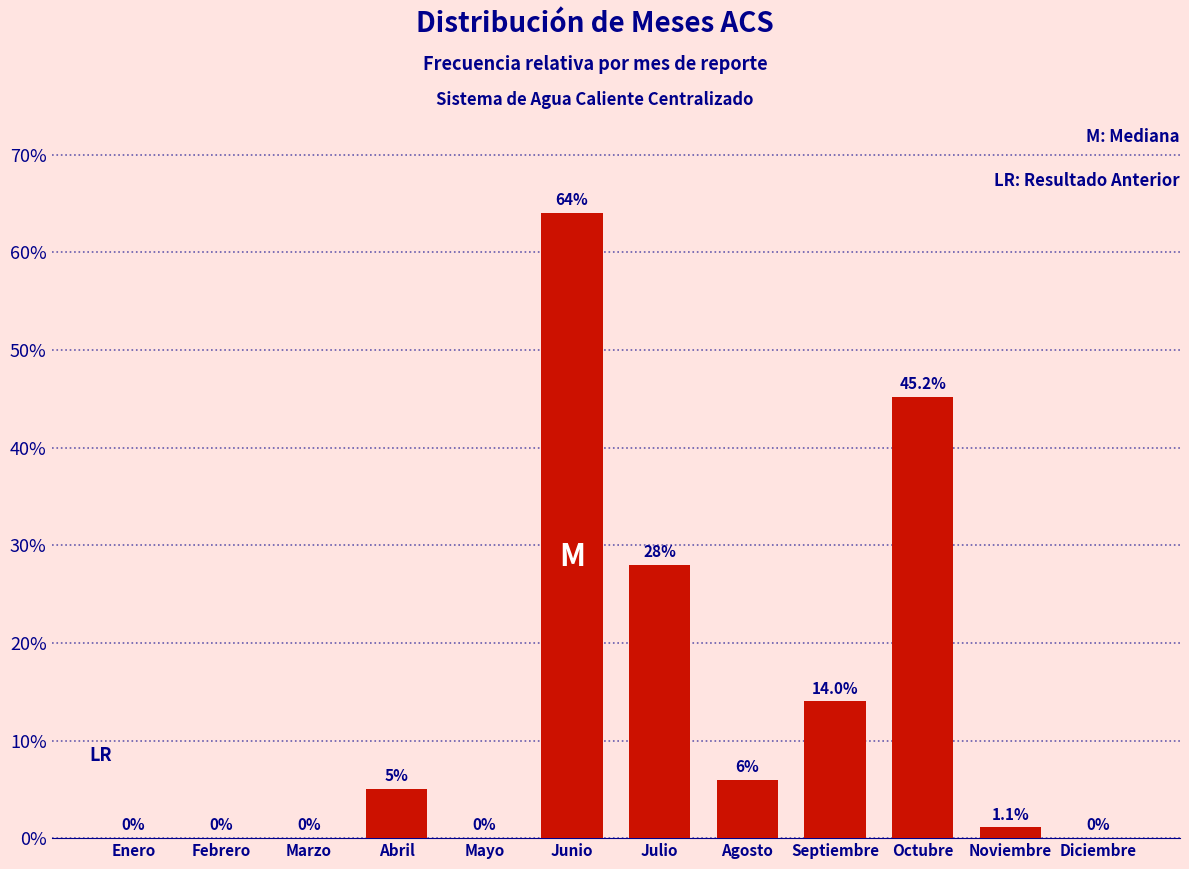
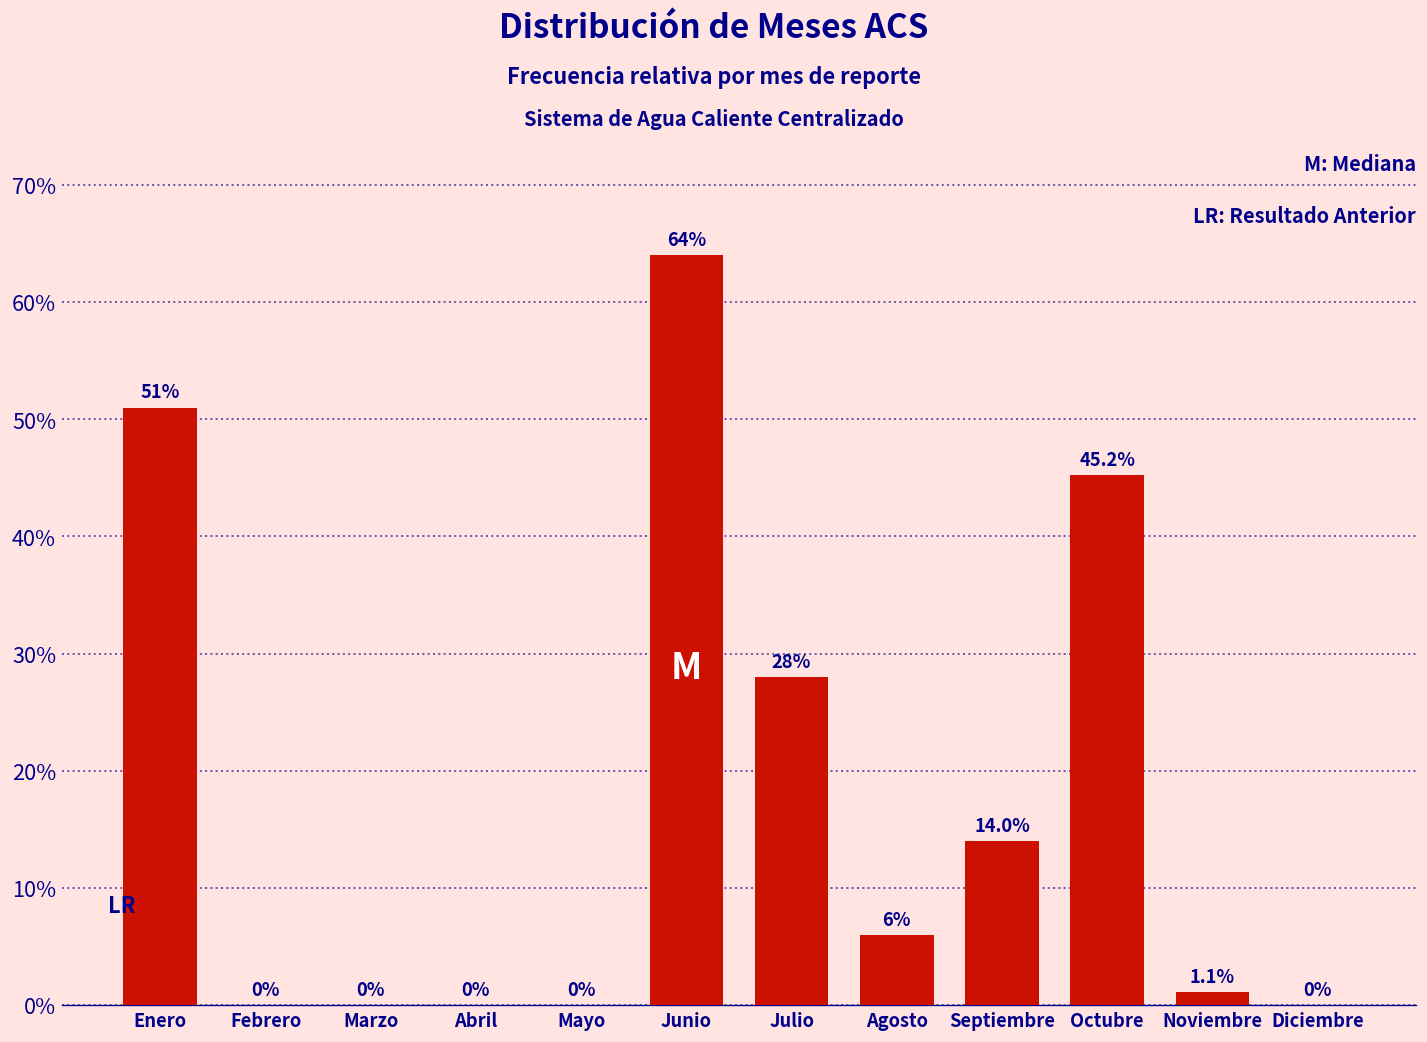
Enero: 0% -> 51%
Abril: 5% -> 0%
